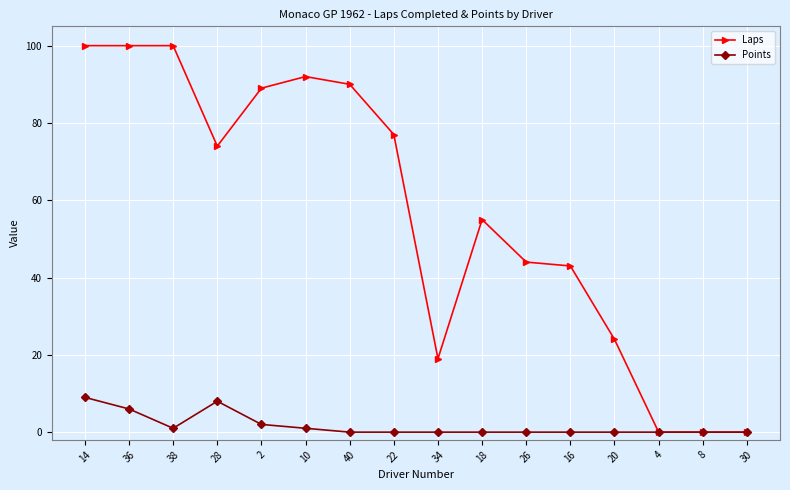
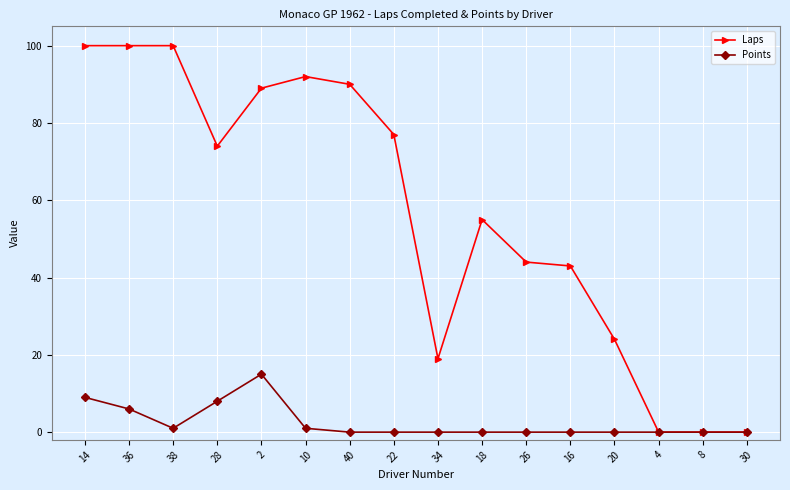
Points, 2: 2 -> 15
